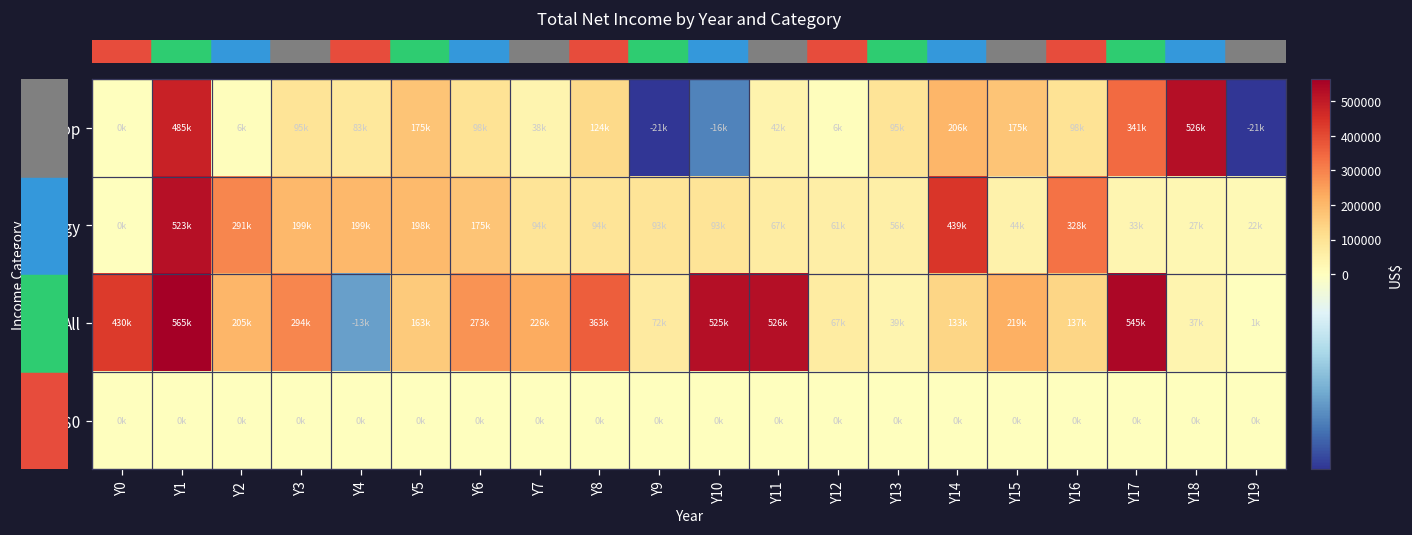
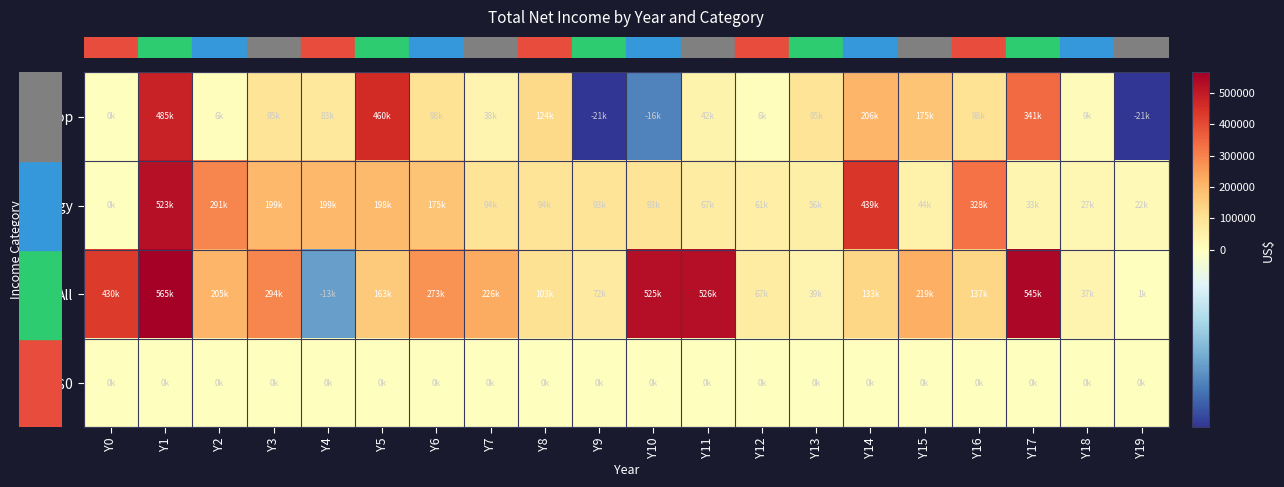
Crop, Y5: 175k -> 460k
Crop, Y18: 526k -> 9k
All, Y8: 363k -> 103k
